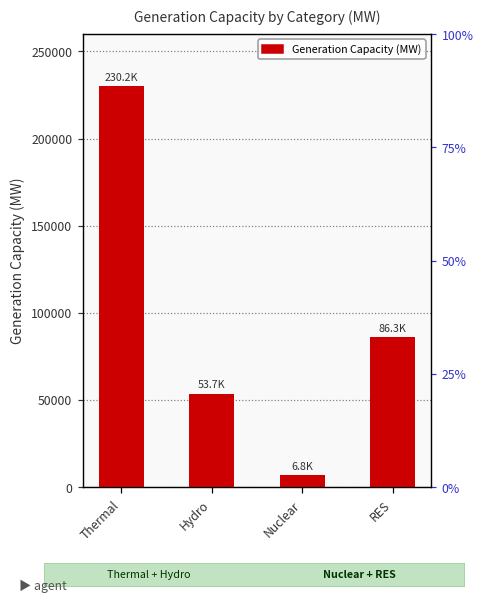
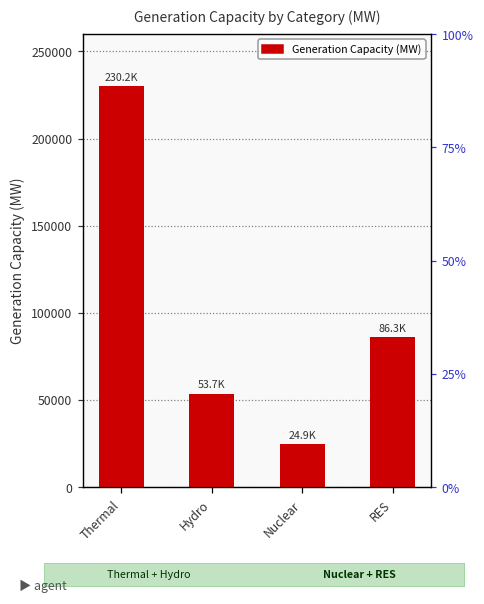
Nuclear: 6.8K -> 24.9K
